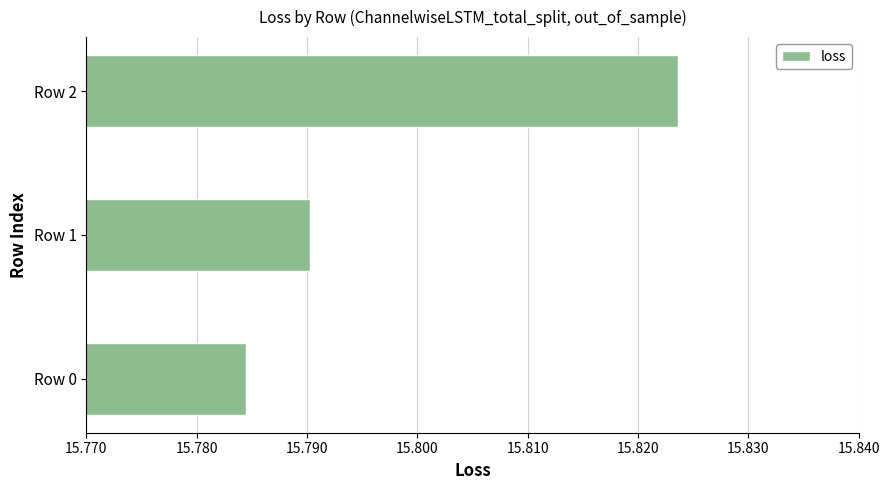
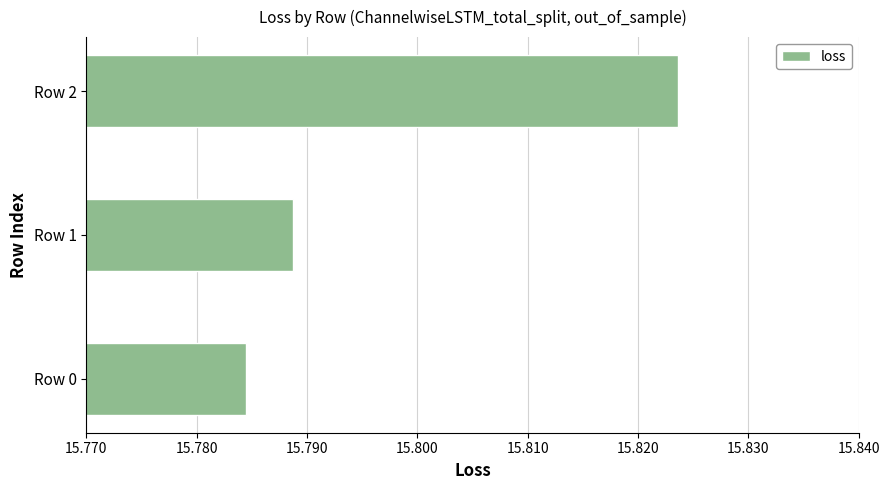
Row 1: 15.7903 -> 15.7887
